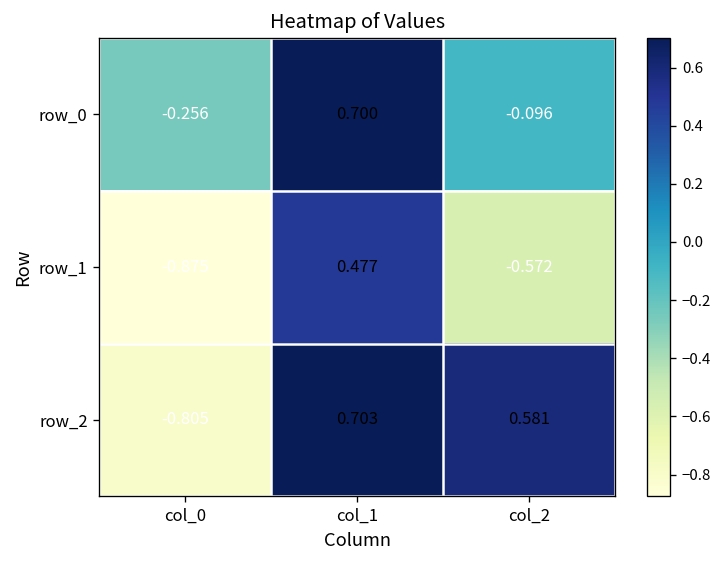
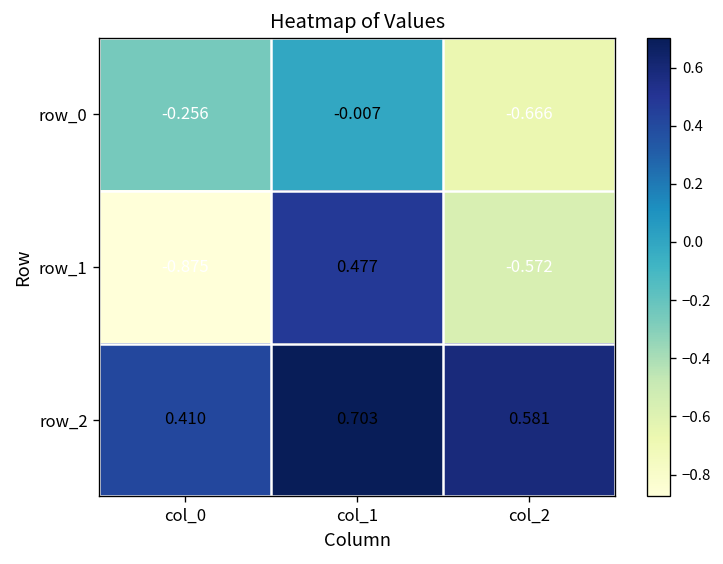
row_0, col_1: 0.700 -> -0.007
row_0, col_2: -0.096 -> -0.666
row_2, col_0: -0.805 -> 0.410
